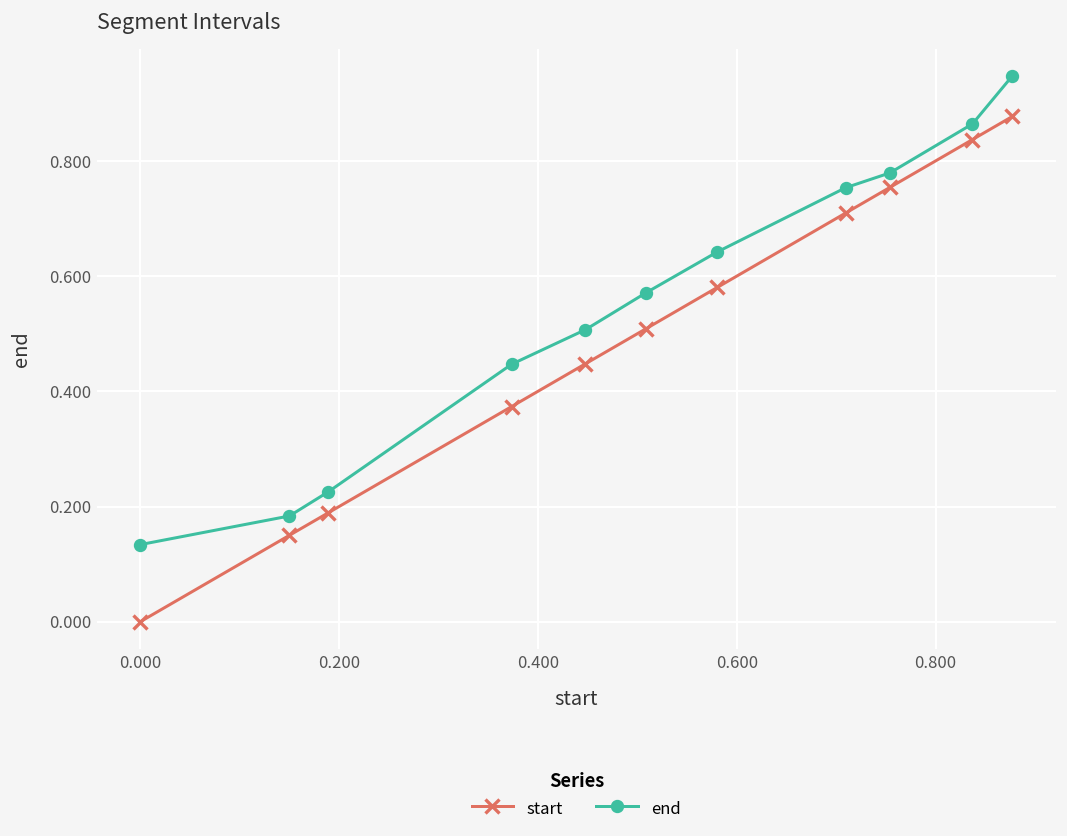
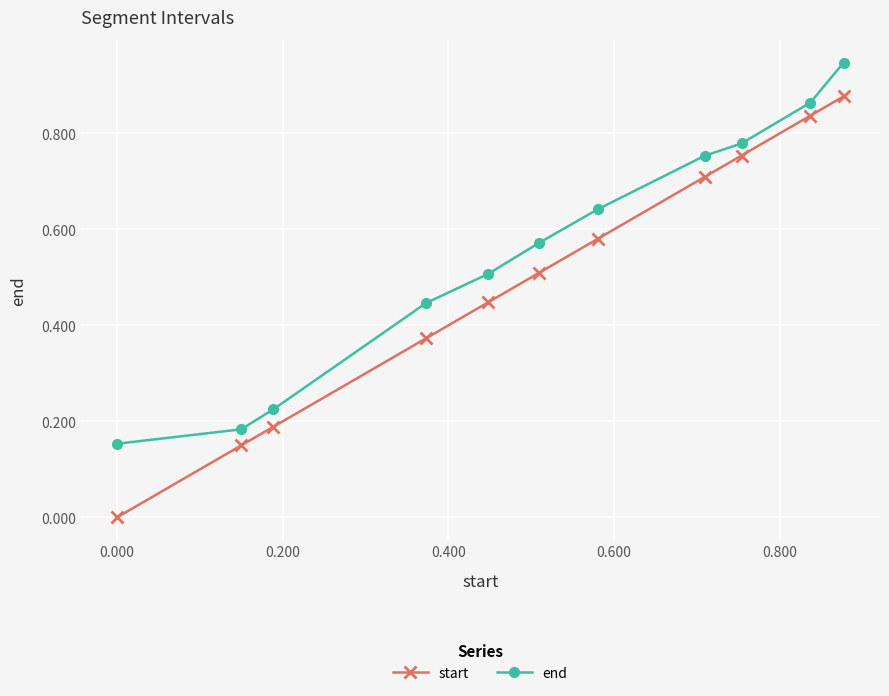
end, 0.000: 0.13 -> 0.15
